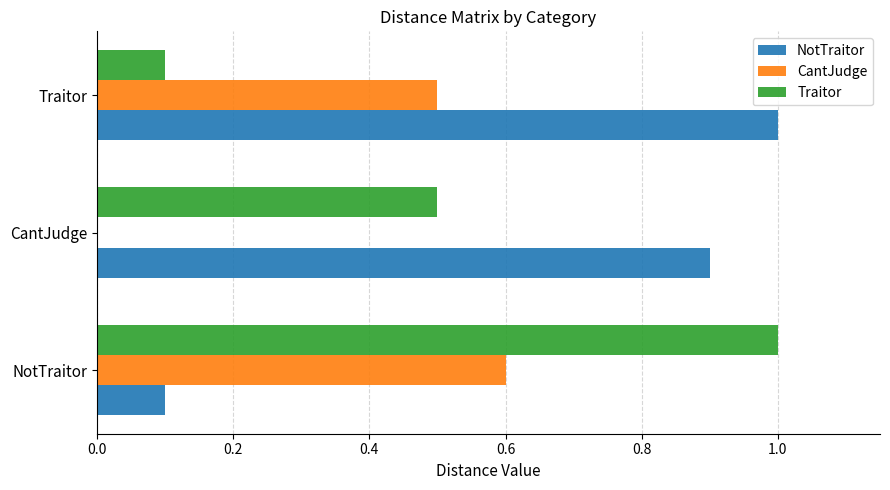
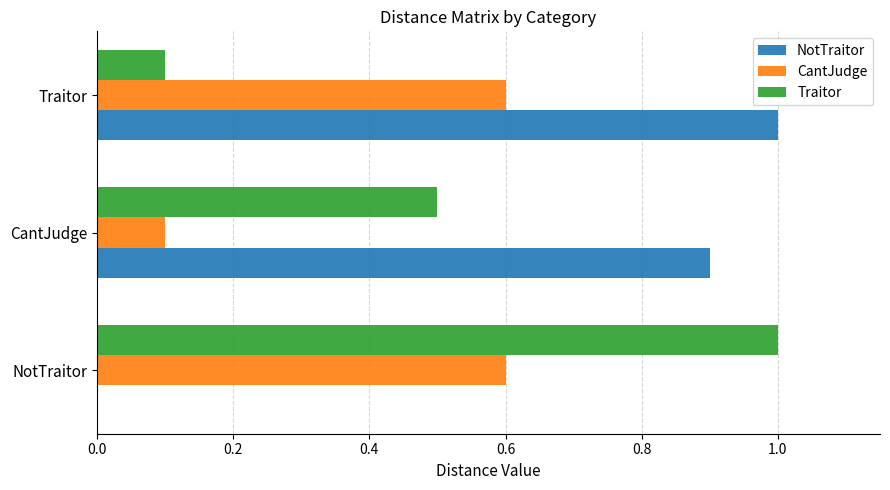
CantJudge, Traitor: 0.5 -> 0.6
CantJudge, CantJudge: 0.0 -> 0.1
NotTraitor, NotTraitor: 0.1 -> 0.0
